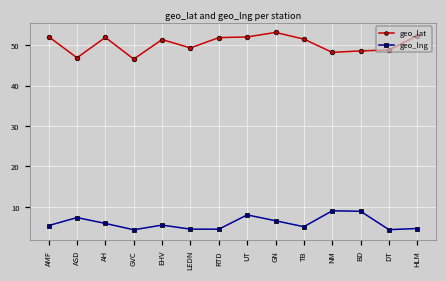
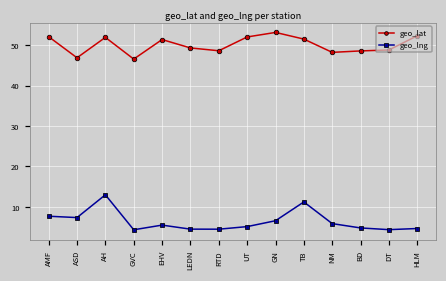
geo_lng, AMF: 5 -> 8
geo_lng, AH: 6 -> 13
geo_lat, RTD: 52 -> 49
geo_lng, UT: 8 -> 5
geo_lng, TB: 5 -> 11
geo_lng, NM: 9 -> 6
geo_lng, BD: 9 -> 5
